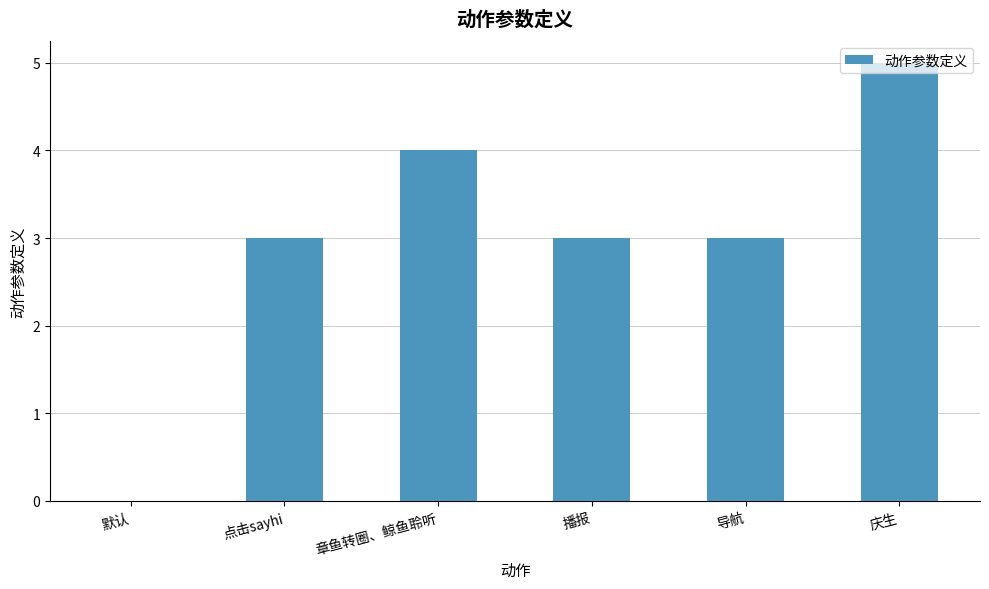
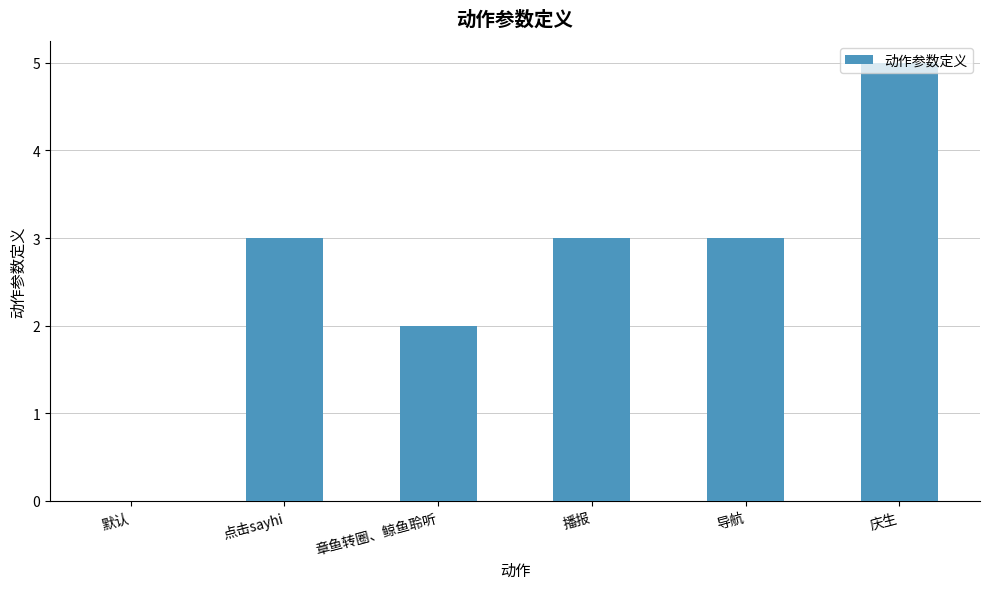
章鱼转圈、鲸鱼聆听: 4 -> 2
